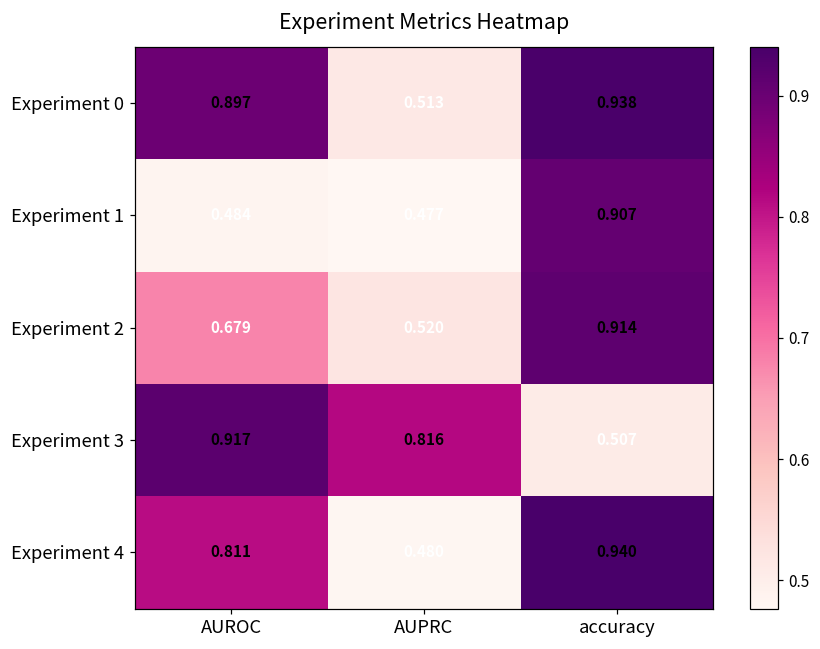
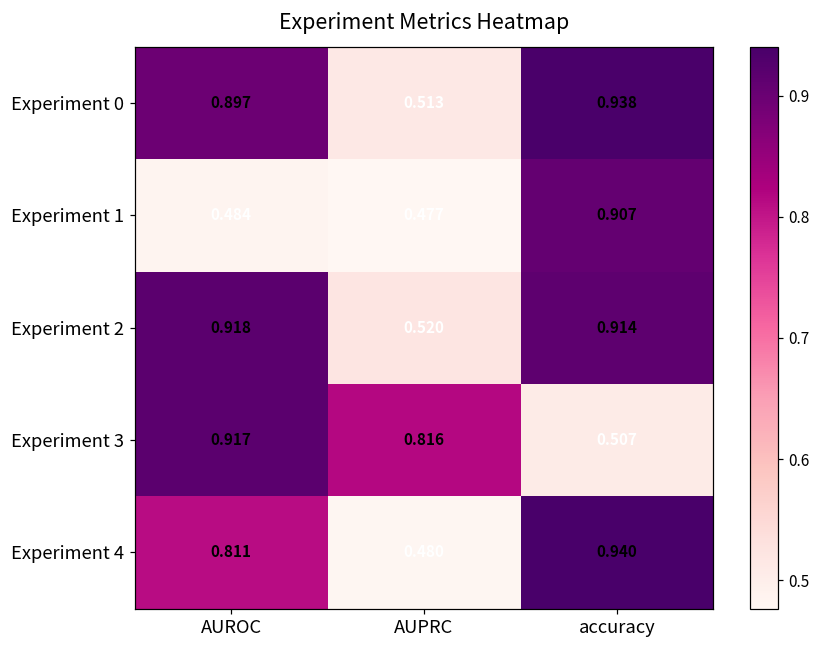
Experiment 2, AUROC: 0.679 -> 0.918
